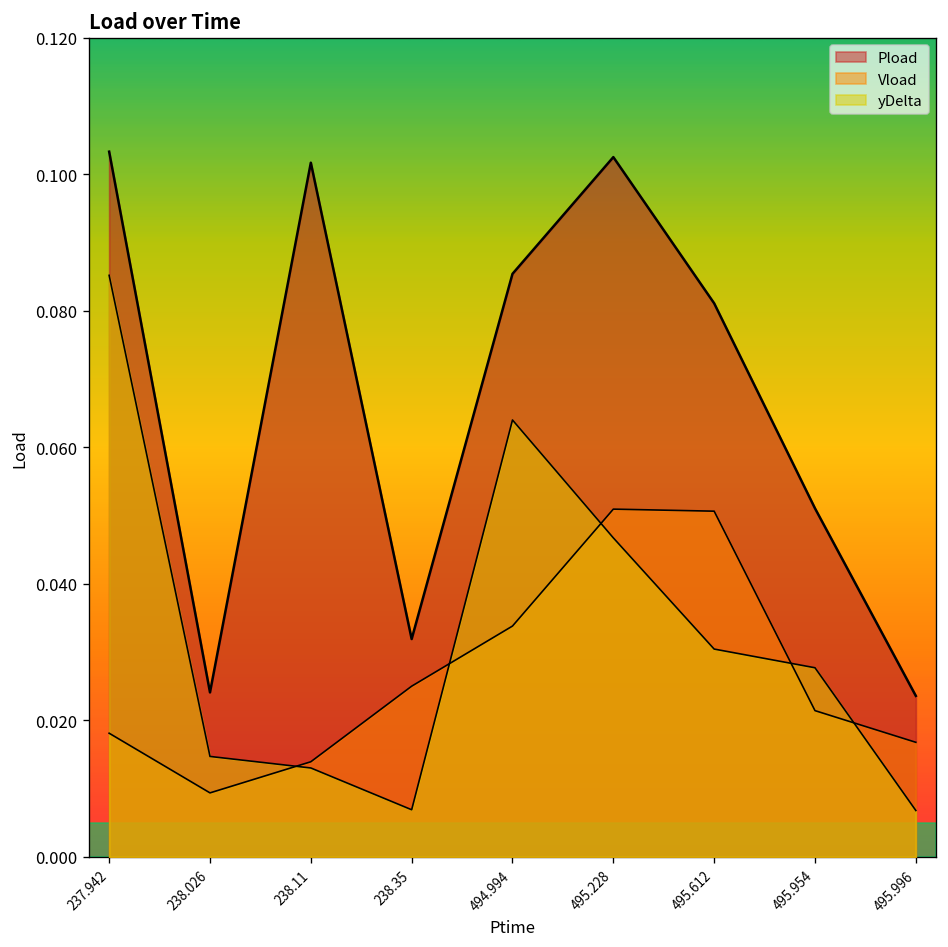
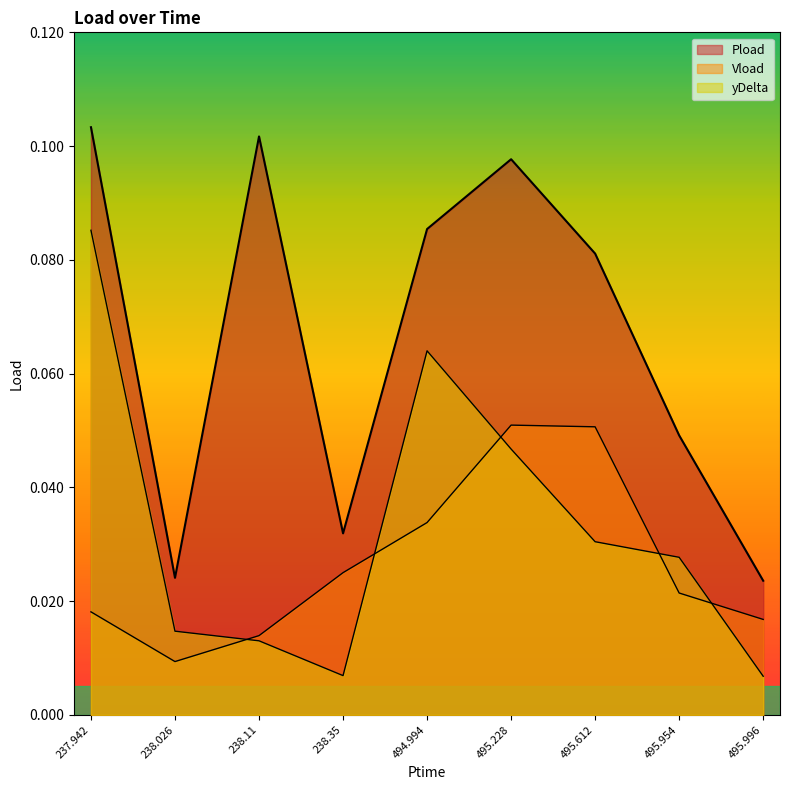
Pload, 495.228: 0.103 -> 0.098
Pload, 495.954: 0.051 -> 0.049
